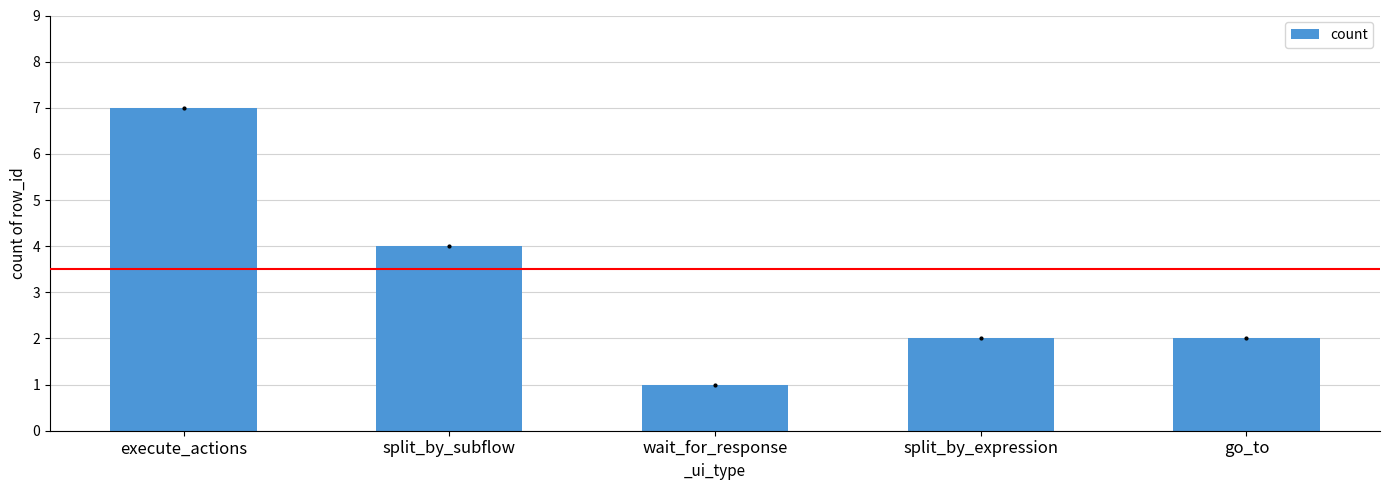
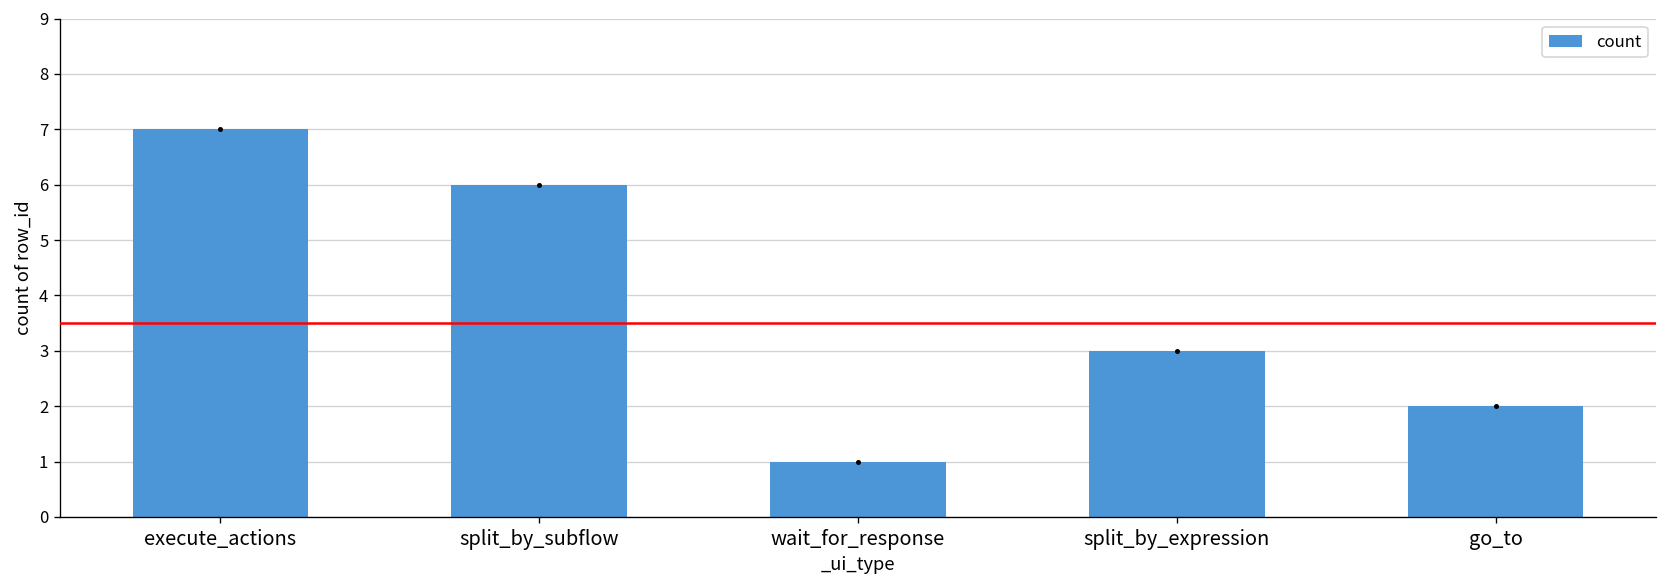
count, split_by_subflow: 4 -> 6
count, split_by_expression: 2 -> 3
